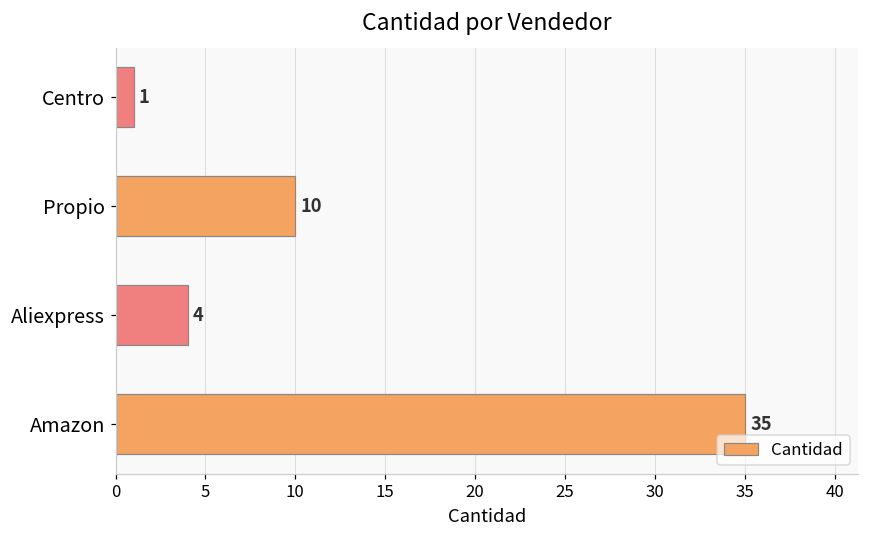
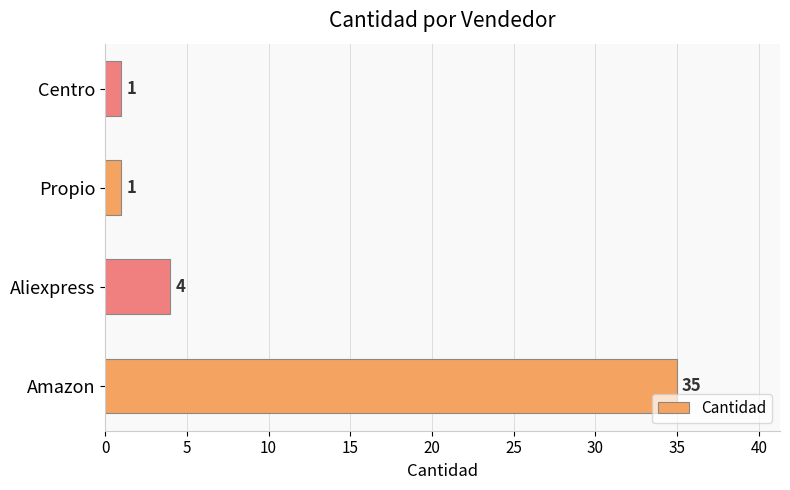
Propio: 10 -> 1
